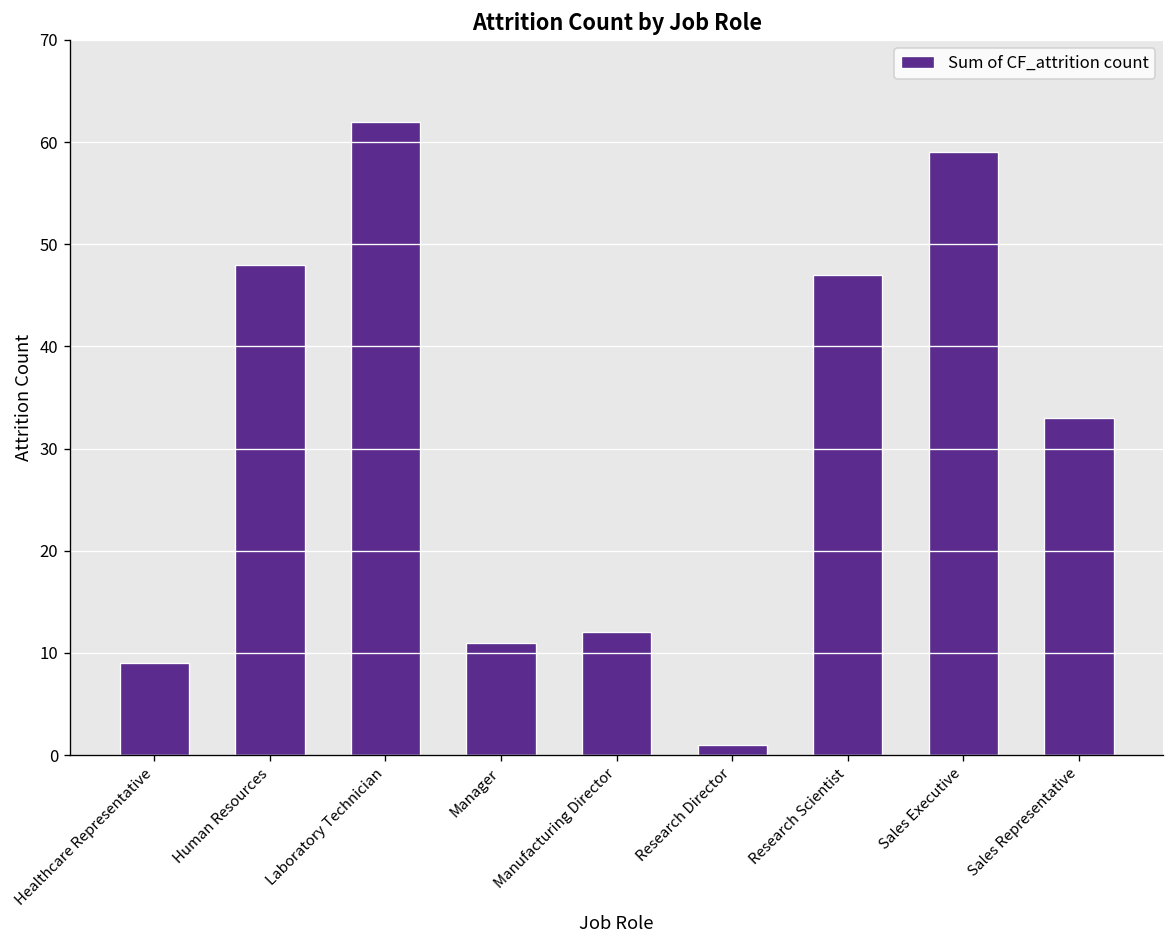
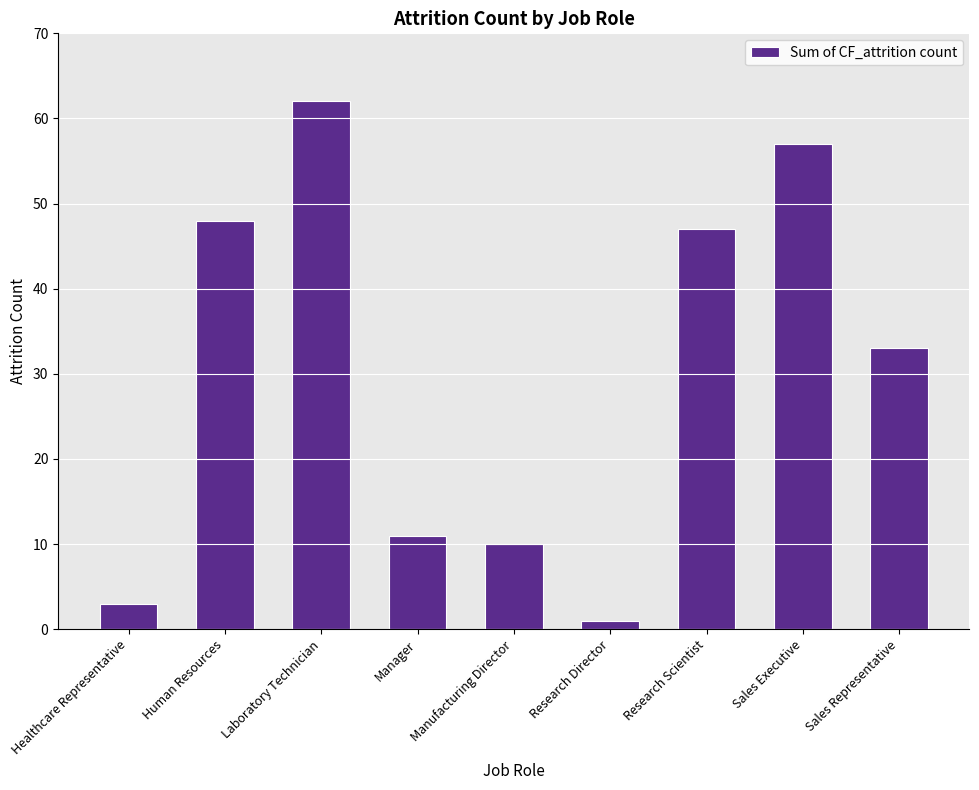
Healthcare Representative: 9 -> 3
Manufacturing Director: 12 -> 10
Sales Executive: 59 -> 57
